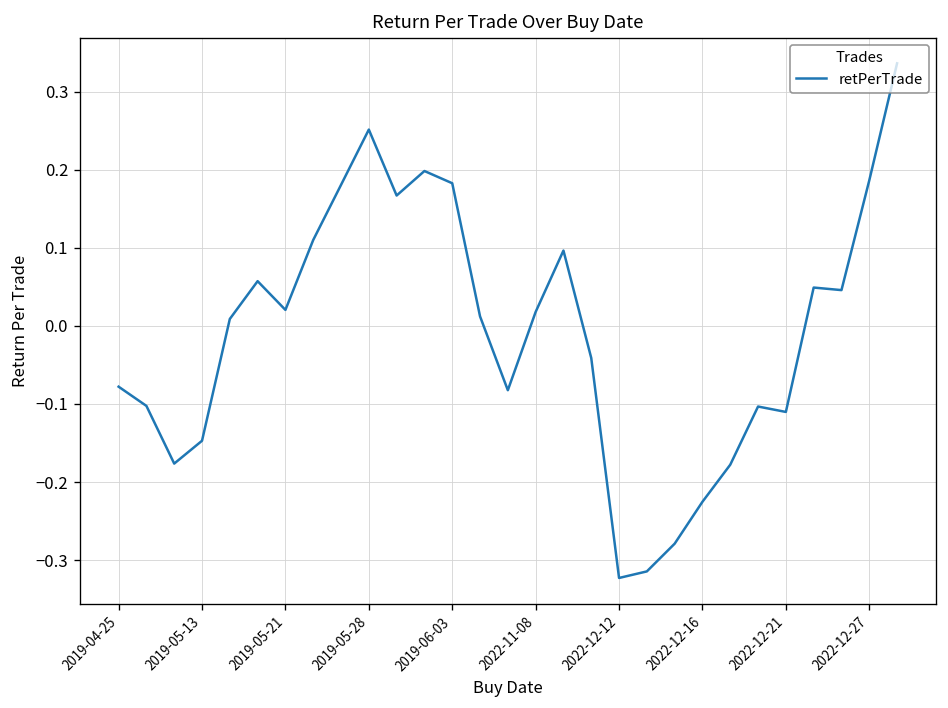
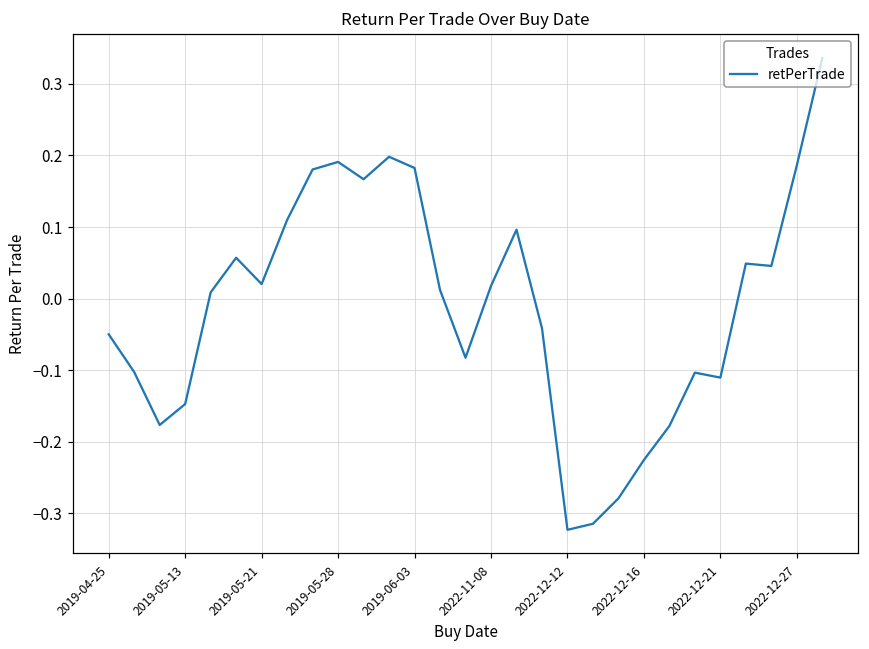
2019-04-25: -0.08 -> -0.05
2019-05-28: 0.25 -> 0.19
